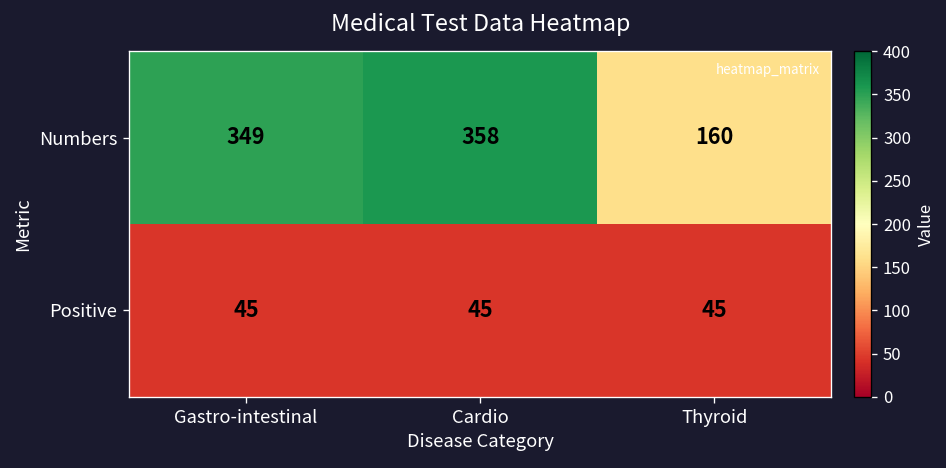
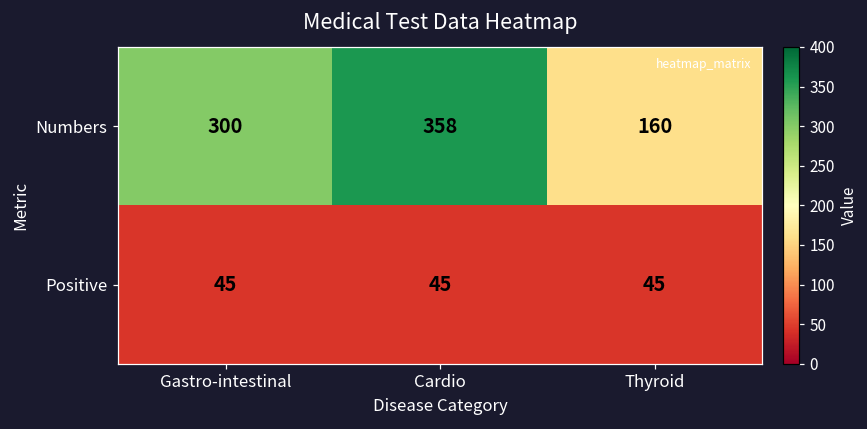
Numbers, Gastro-intestinal: 349 -> 300
